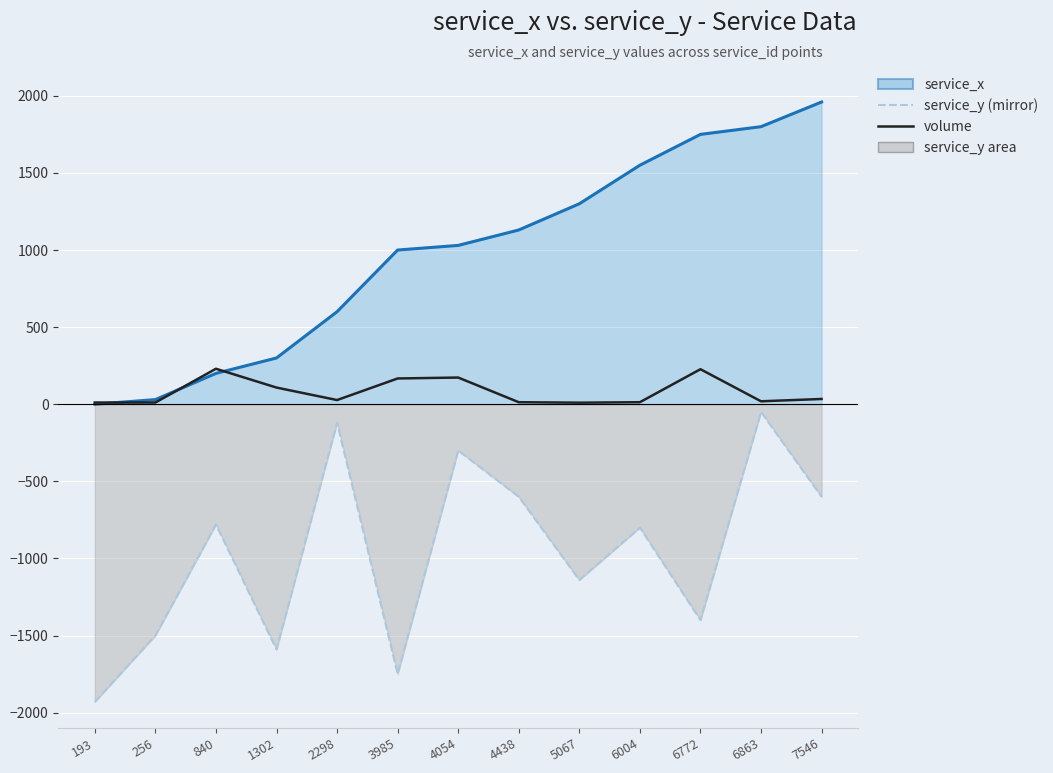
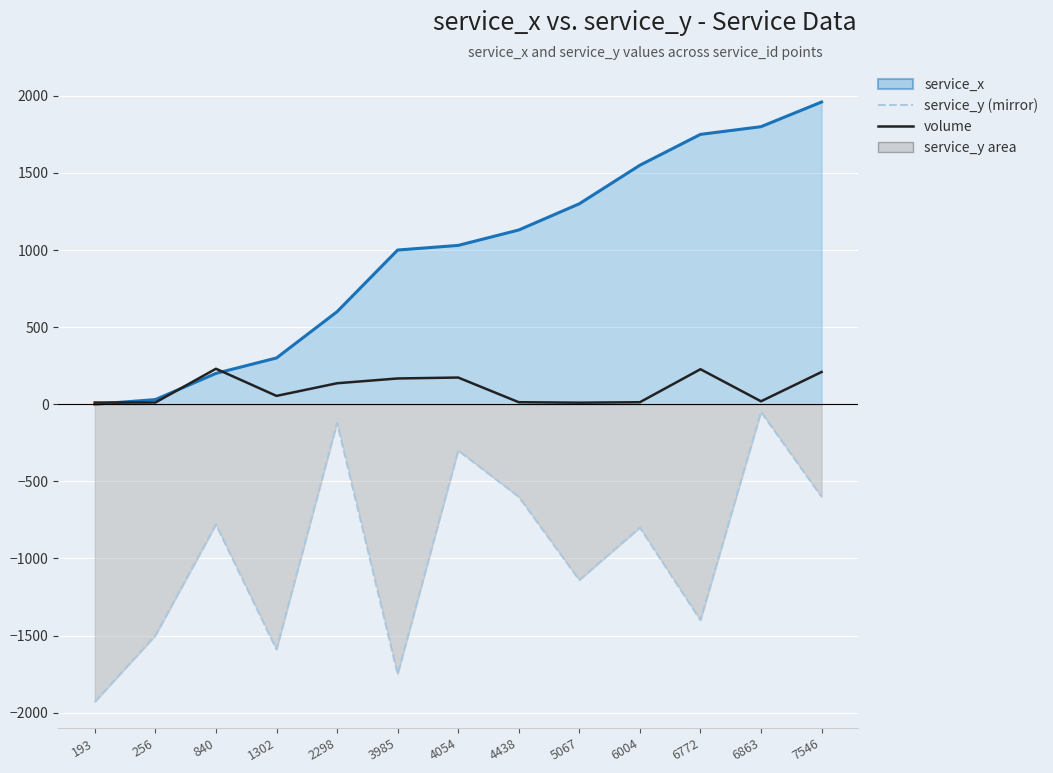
volume, 1302: 110 -> 50
volume, 2298: 30 -> 140
volume, 7546: 30 -> 210
